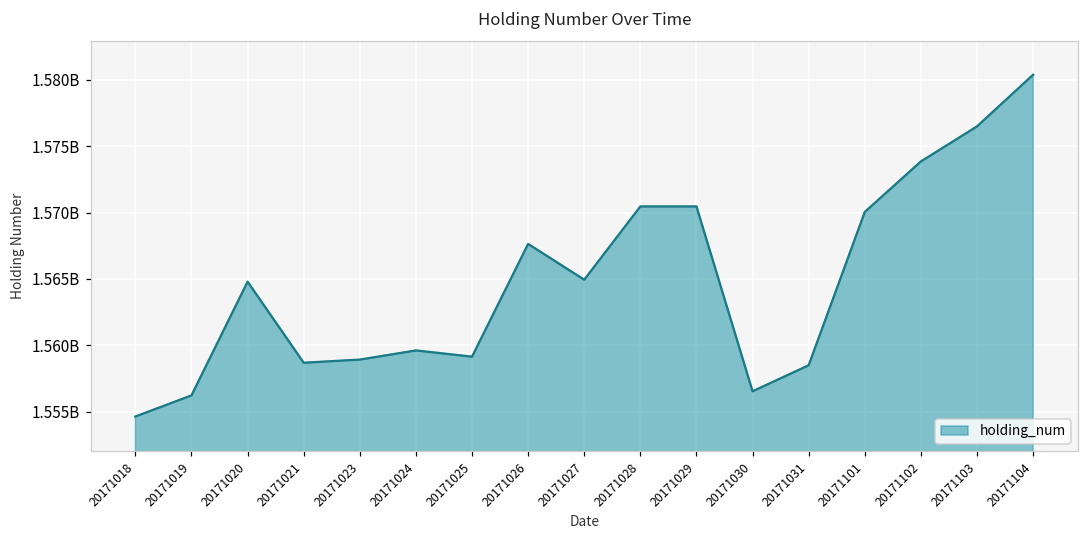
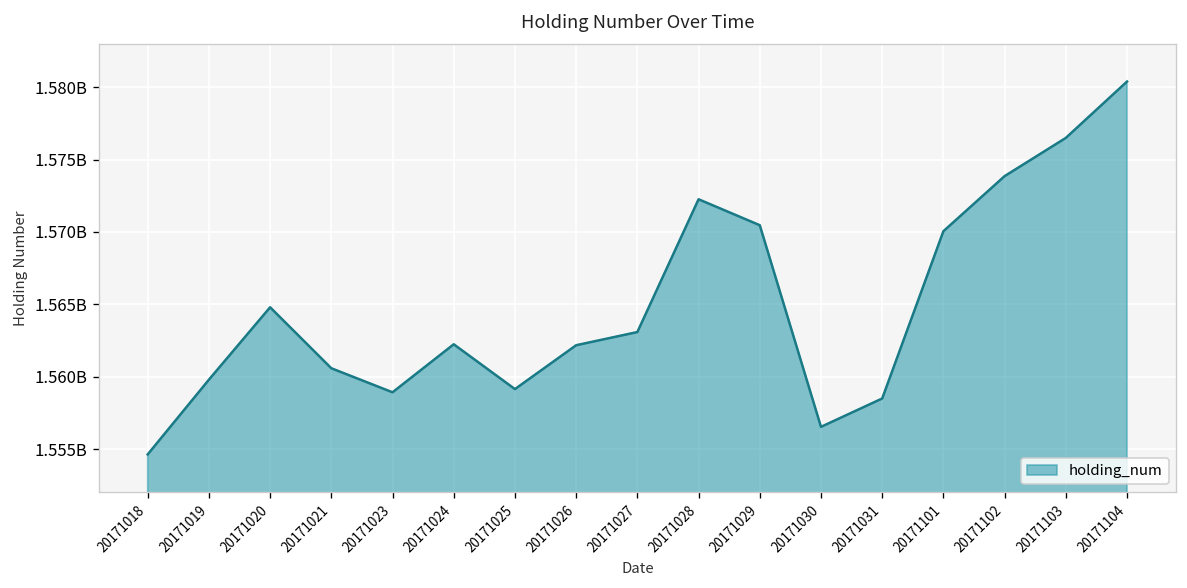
20171019: 1556200000 -> 1559800000
20171021: 1558700000 -> 1560600000
20171024: 1559600000 -> 1562200000
20171026: 1567600000 -> 1562200000
20171027: 1564900000 -> 1563100000
20171028: 1570500000 -> 1572300000
